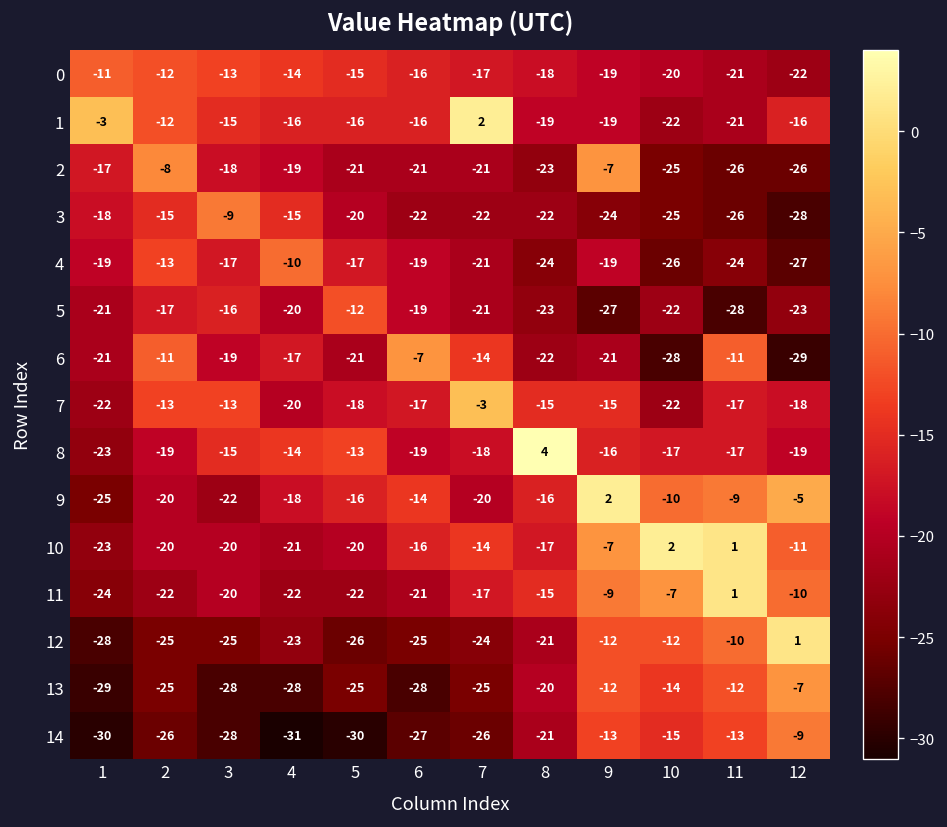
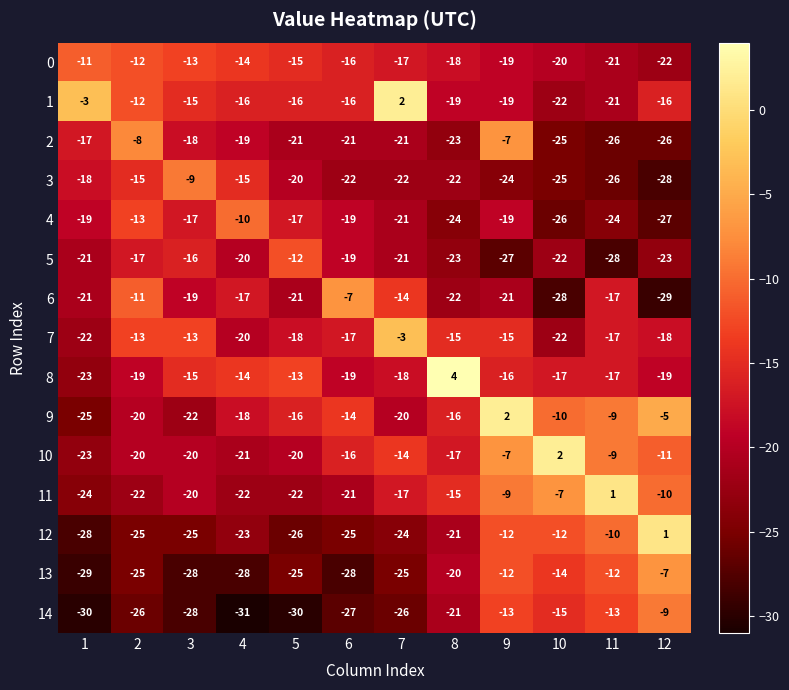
6, 11: -11 -> -17
10, 11: 1 -> -9
